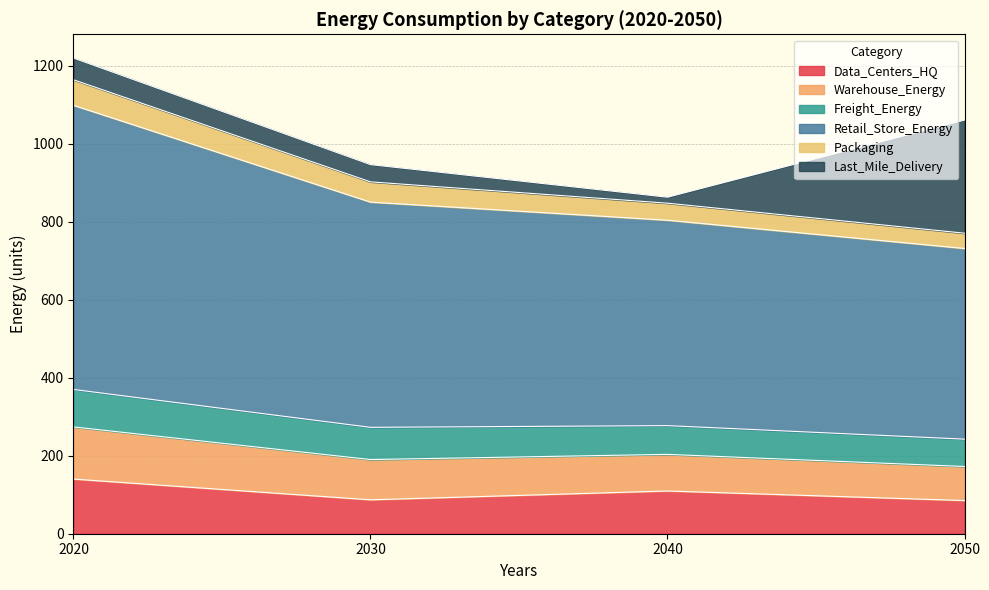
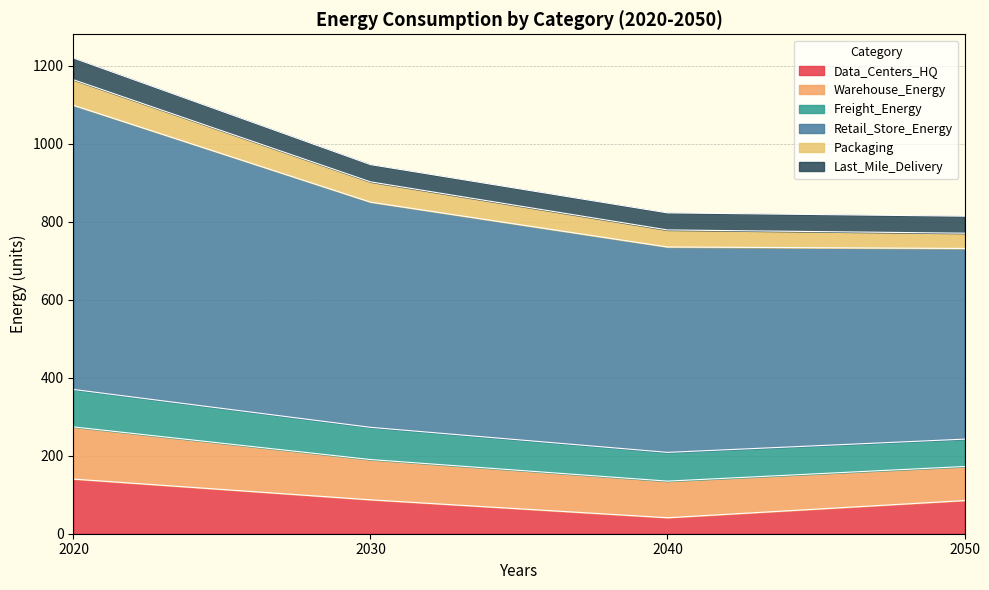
Data_Centers_HQ, 2040: 110 -> 40
Last_Mile_Delivery, 2040: 20 -> 40
Last_Mile_Delivery, 2050: 290 -> 40
